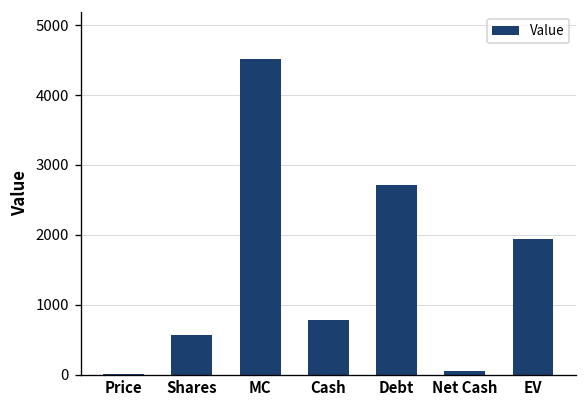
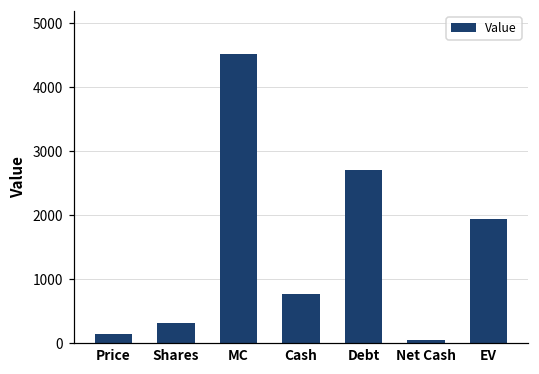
Price: 0 -> 100
Shares: 600 -> 300
